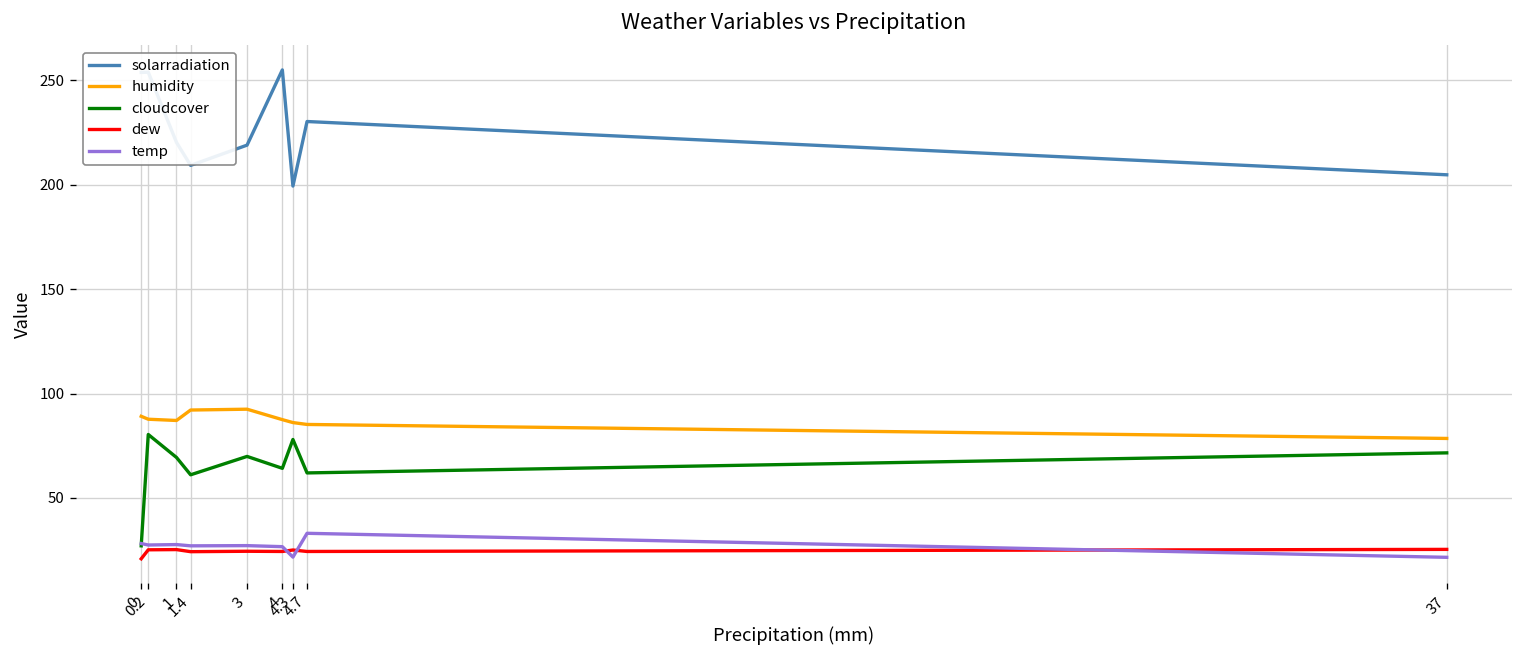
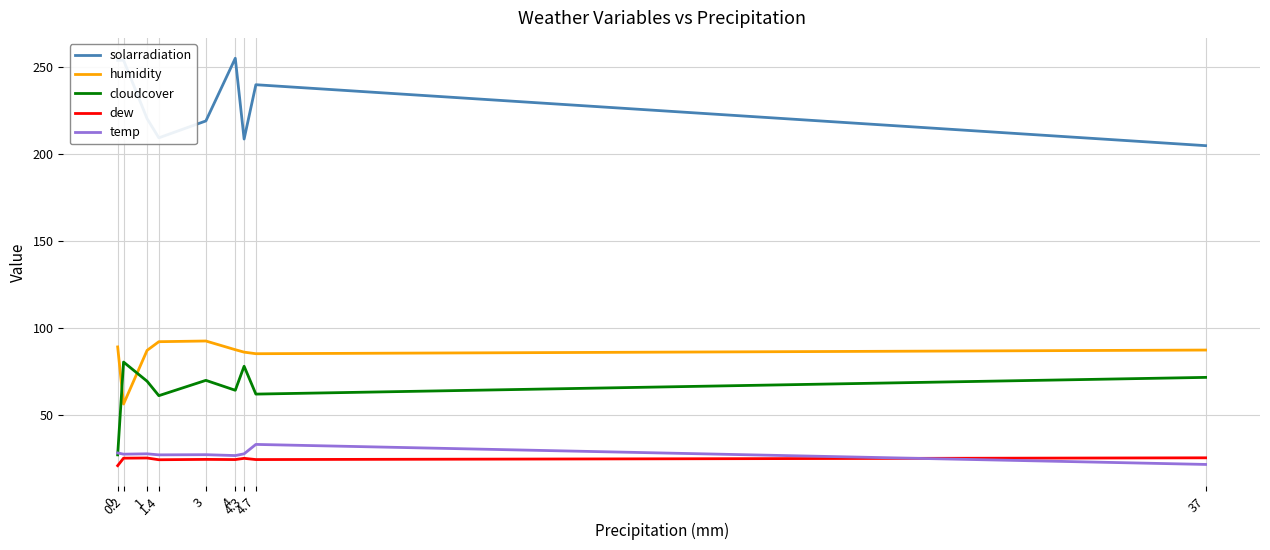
humidity, 0.2: 88 -> 56
solarradiation, 4.3: 199 -> 209
temp, 4.3: 22 -> 28
solarradiation, 4.7: 230 -> 240
humidity, 37: 79 -> 87
